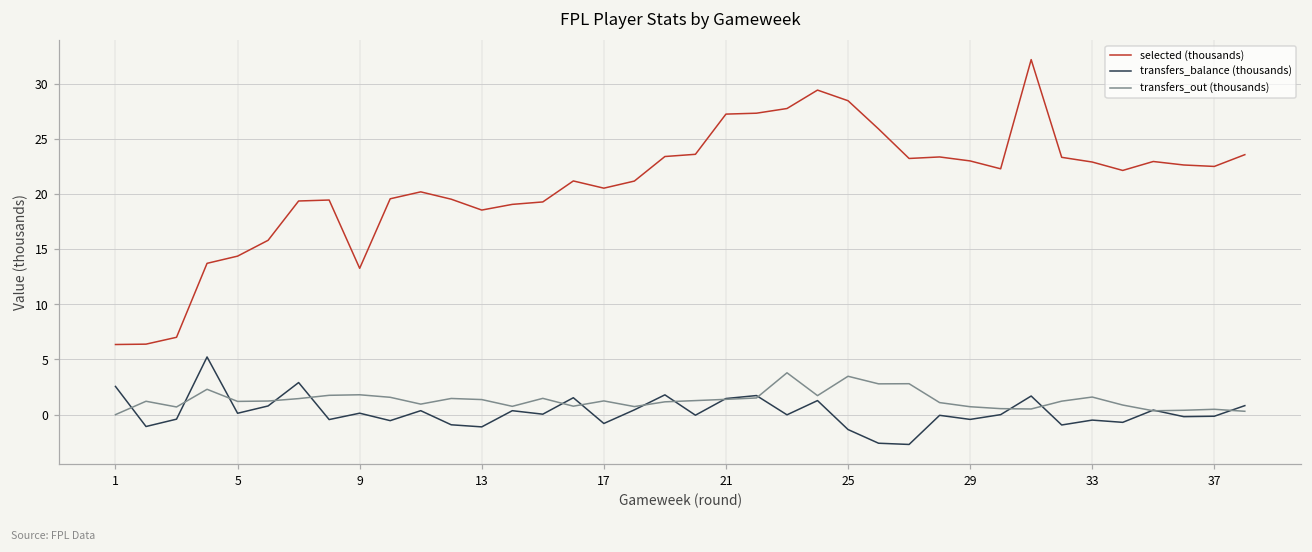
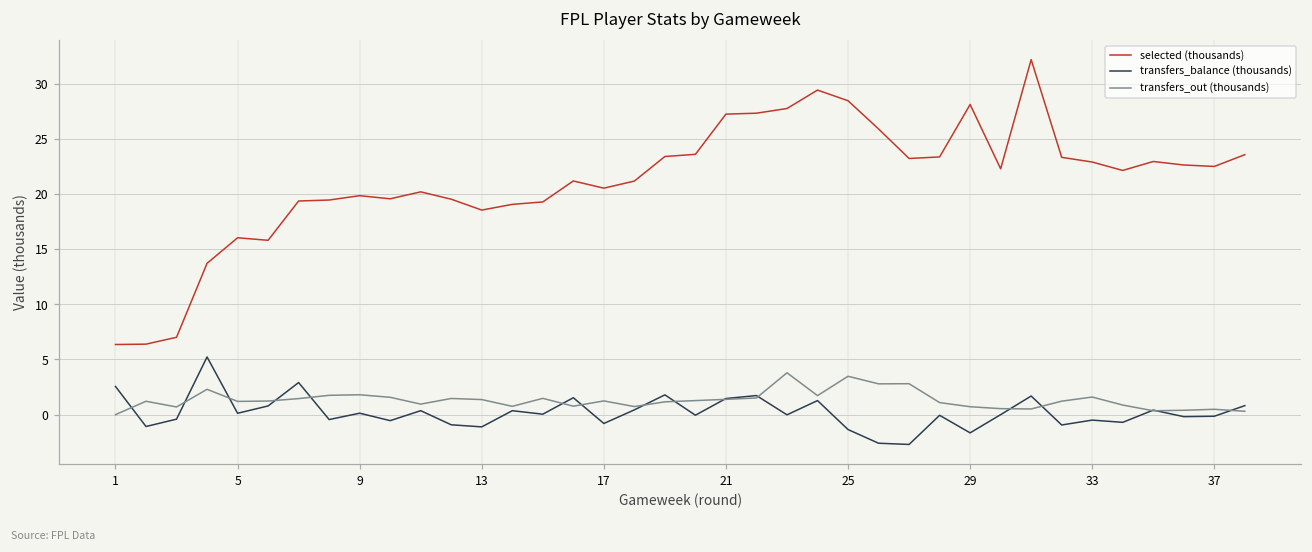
selected (thousands), 5: 14.4 -> 16.0
selected (thousands), 9: 13.3 -> 19.9
selected (thousands), 29: 23.0 -> 28.1
transfers_balance (thousands), 29: -0.4 -> -1.7
